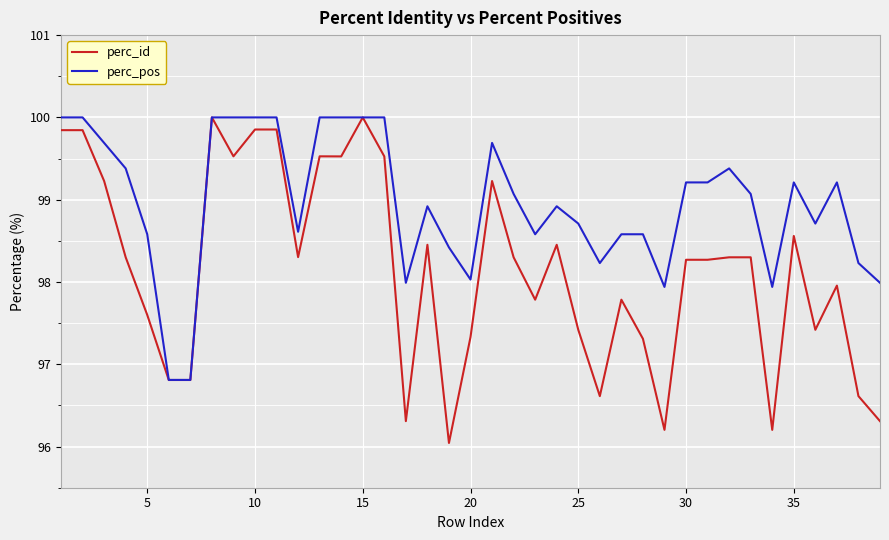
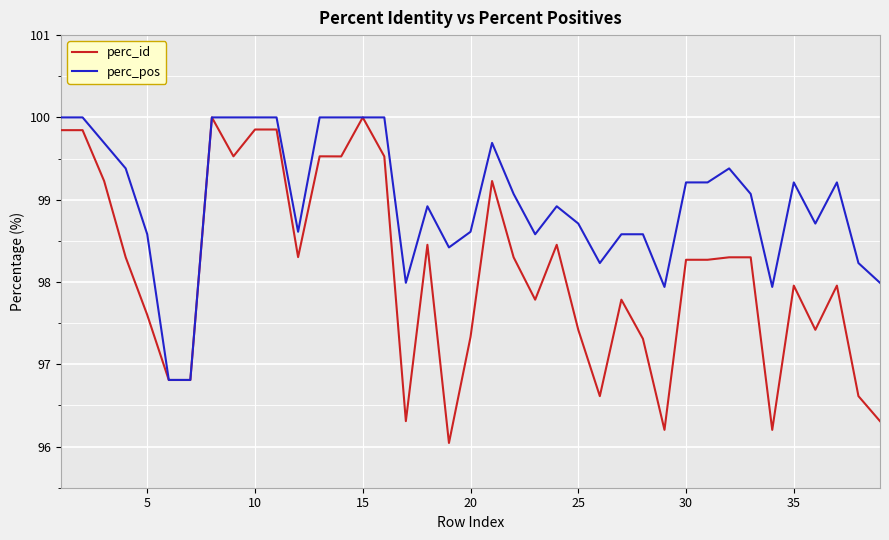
perc_pos, 20: 98.0 -> 98.6
perc_id, 35: 98.6 -> 98.0
